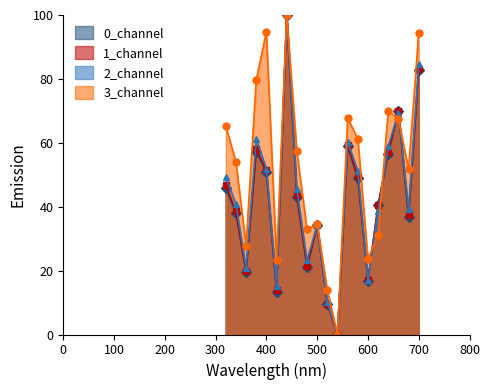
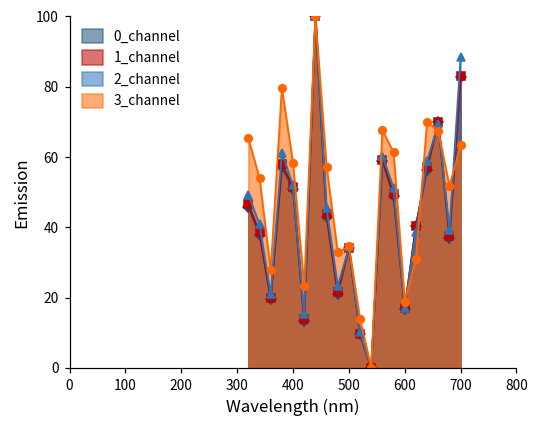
3_channel, 400: 95 -> 58
3_channel, 600: 24 -> 19
2_channel, 700: 85 -> 89
3_channel, 700: 94 -> 63
